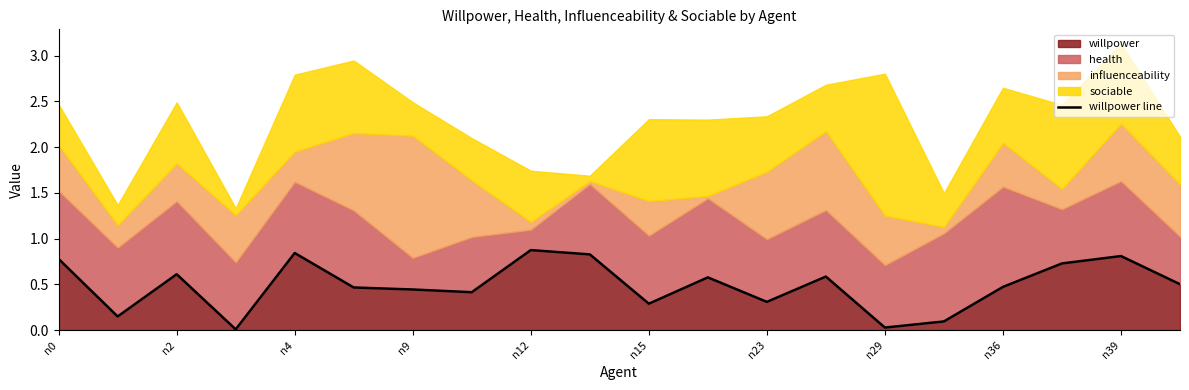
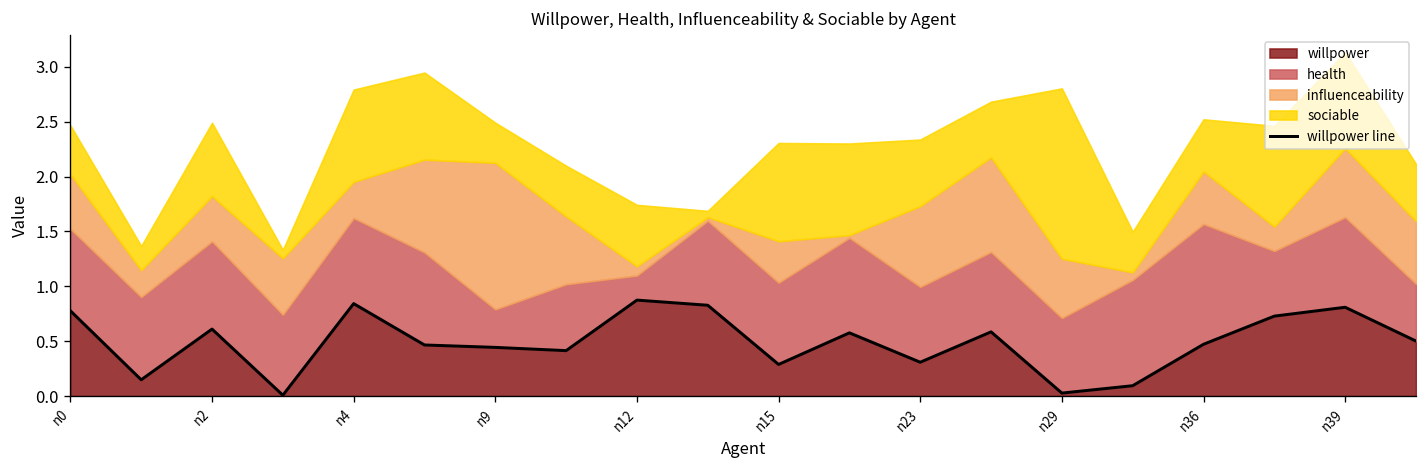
sociable, n36: 0.6 -> 0.5
